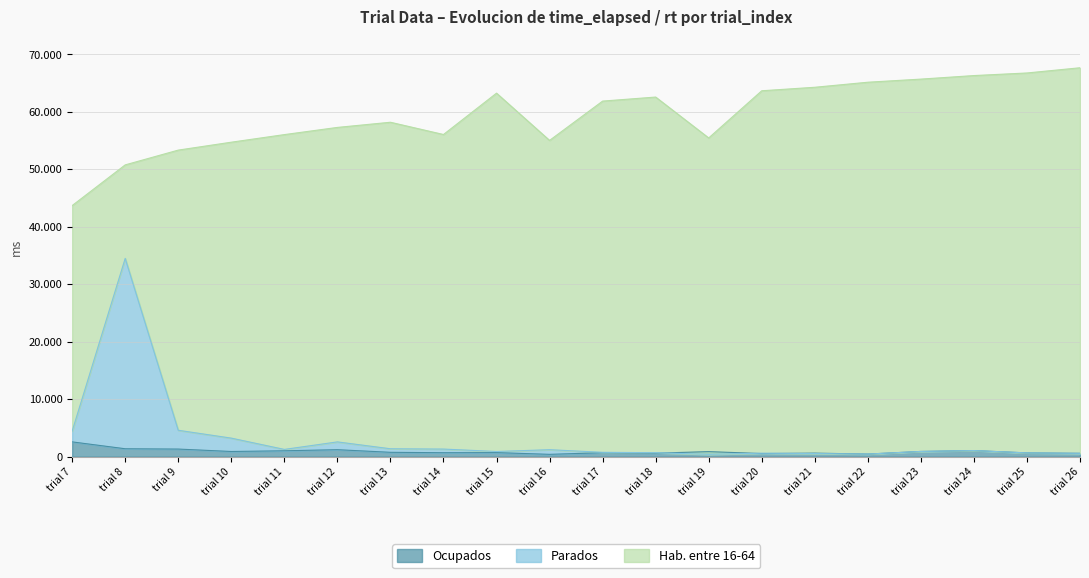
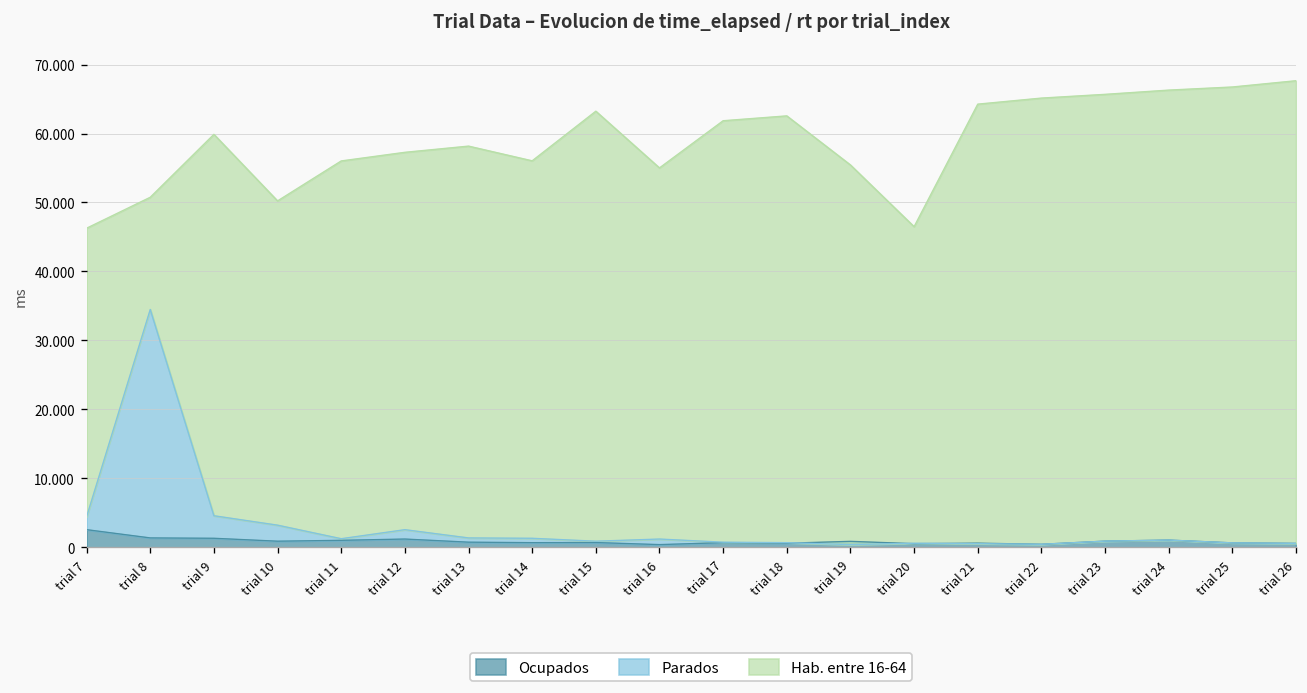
Hab. entre 16-64, trial 7: 44 -> 46
Hab. entre 16-64, trial 9: 53 -> 60
Hab. entre 16-64, trial 10: 55 -> 50
Hab. entre 16-64, trial 20: 64 -> 46
